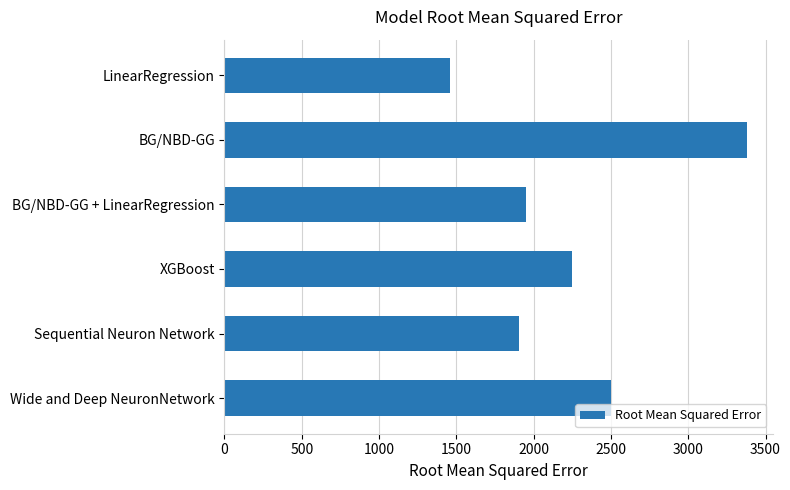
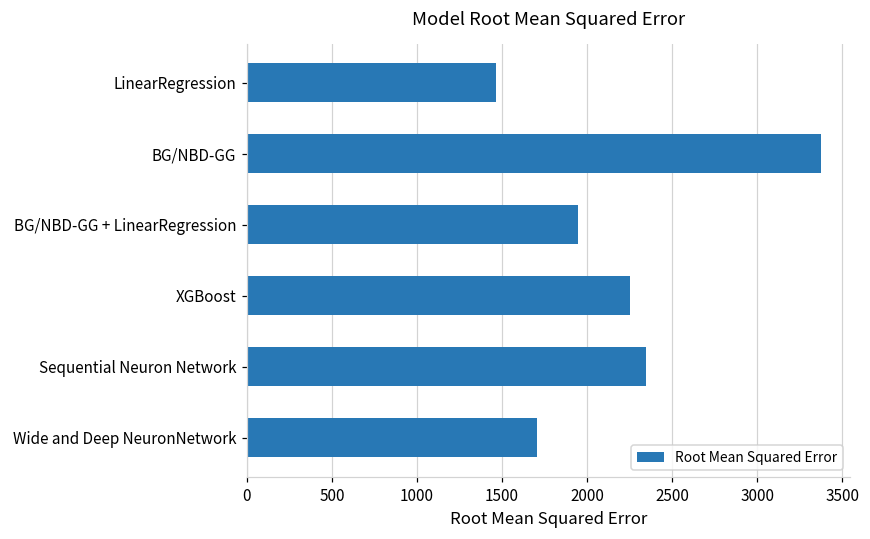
Sequential Neuron Network: 1910 -> 2350
Wide and Deep NeuronNetwork: 2500 -> 1700
